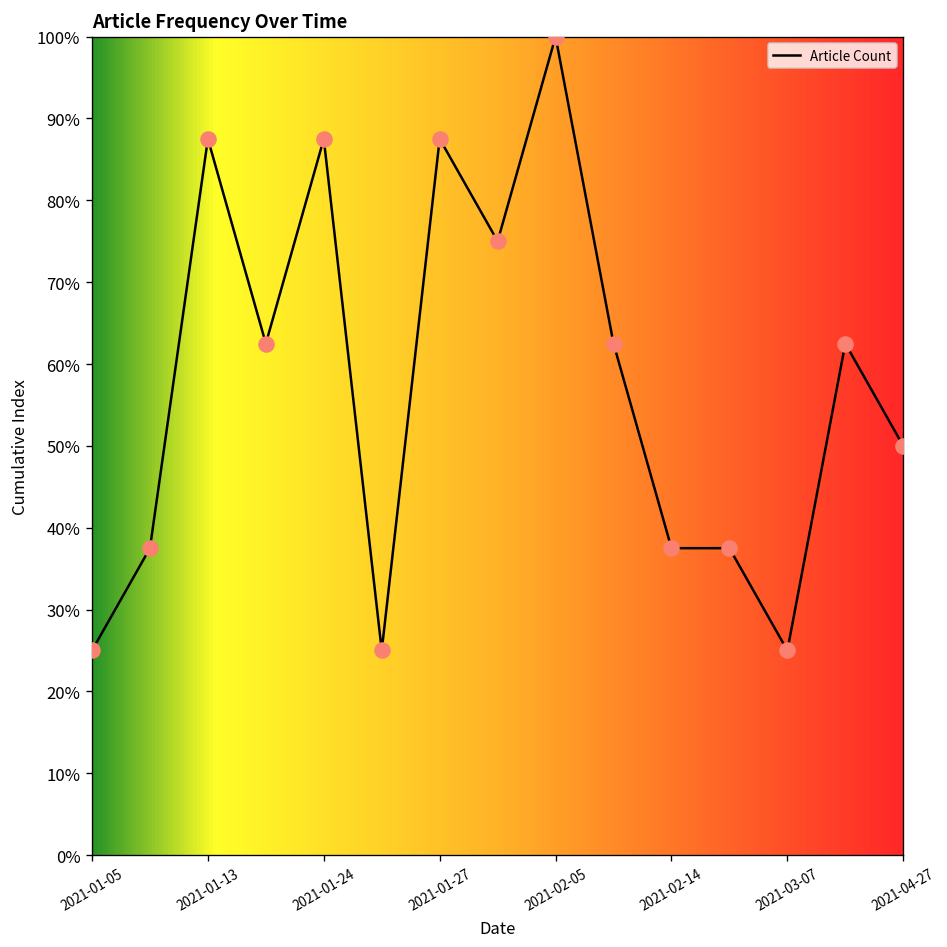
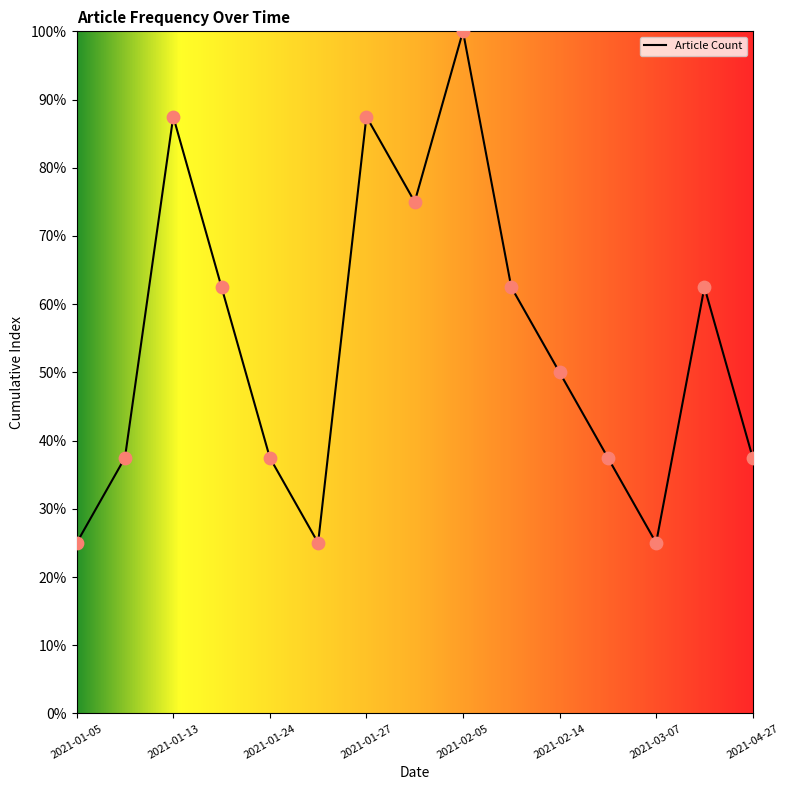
2021-01-24: 88% -> 38%
2021-02-14: 38% -> 50%
2021-04-27: 50% -> 38%
